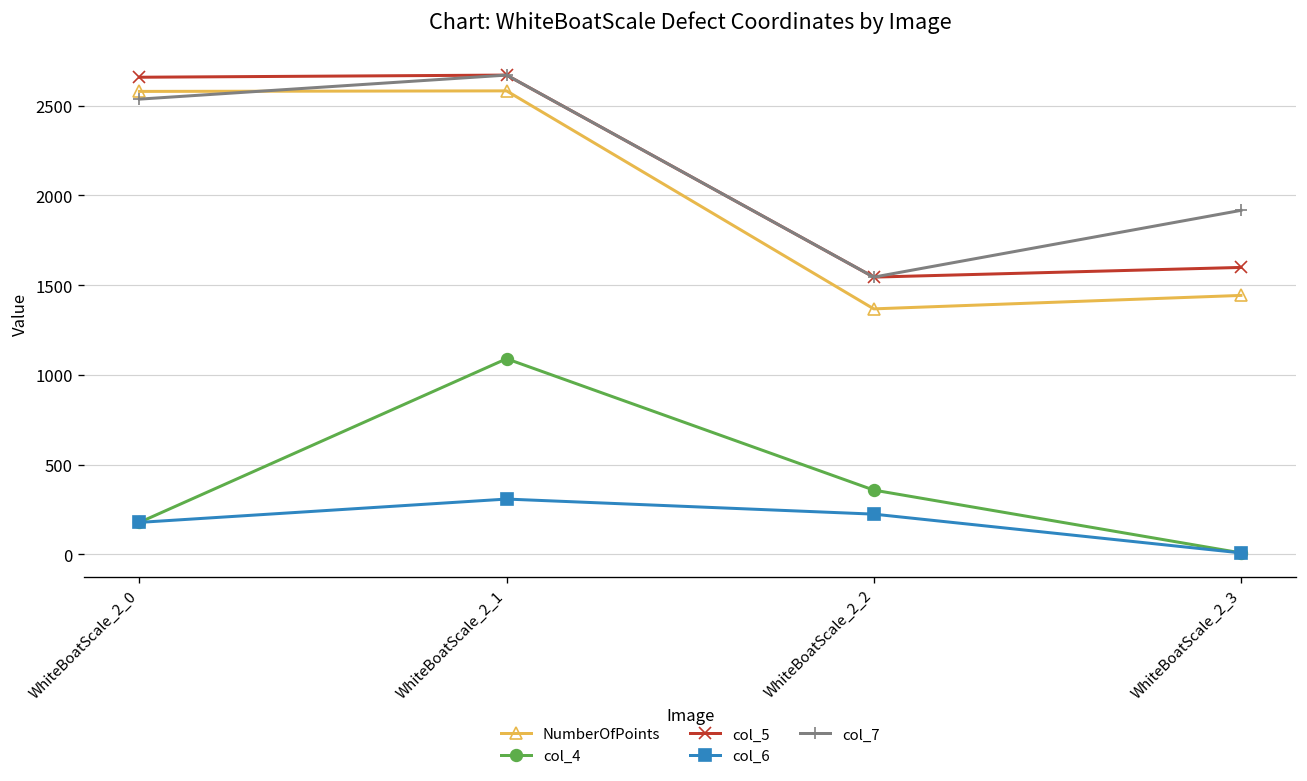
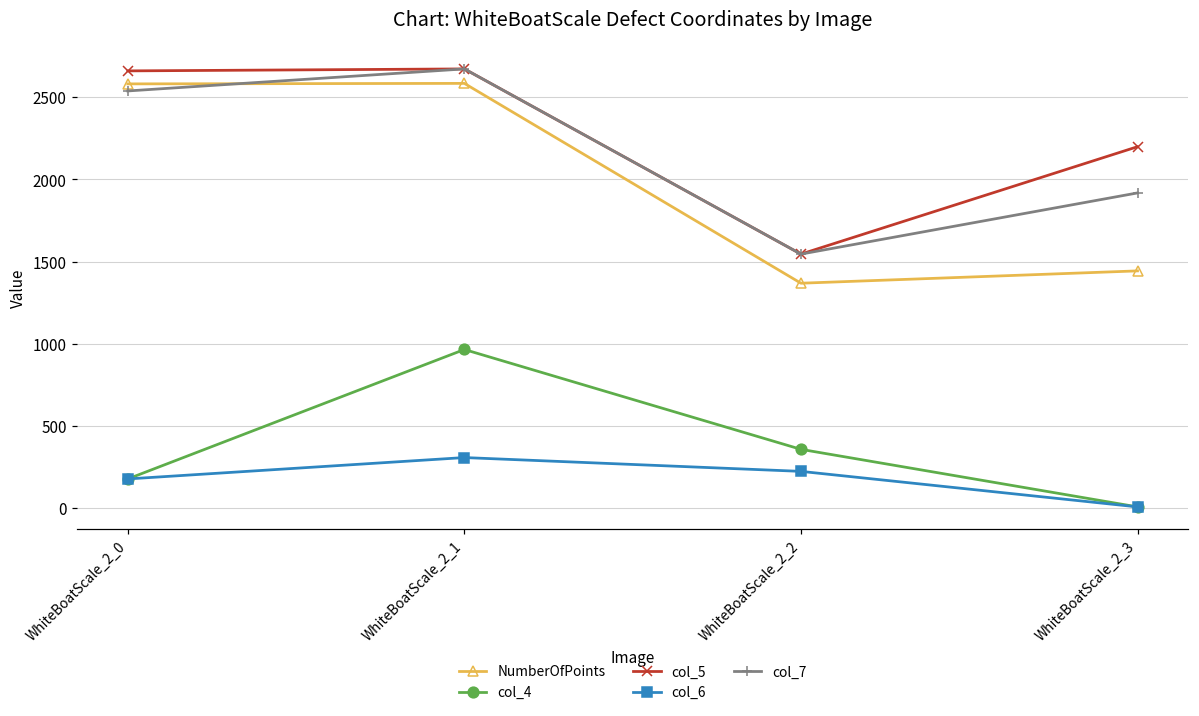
col_4, WhiteBoatScale_2_1: 1090 -> 970
col_5, WhiteBoatScale_2_3: 1600 -> 2200
